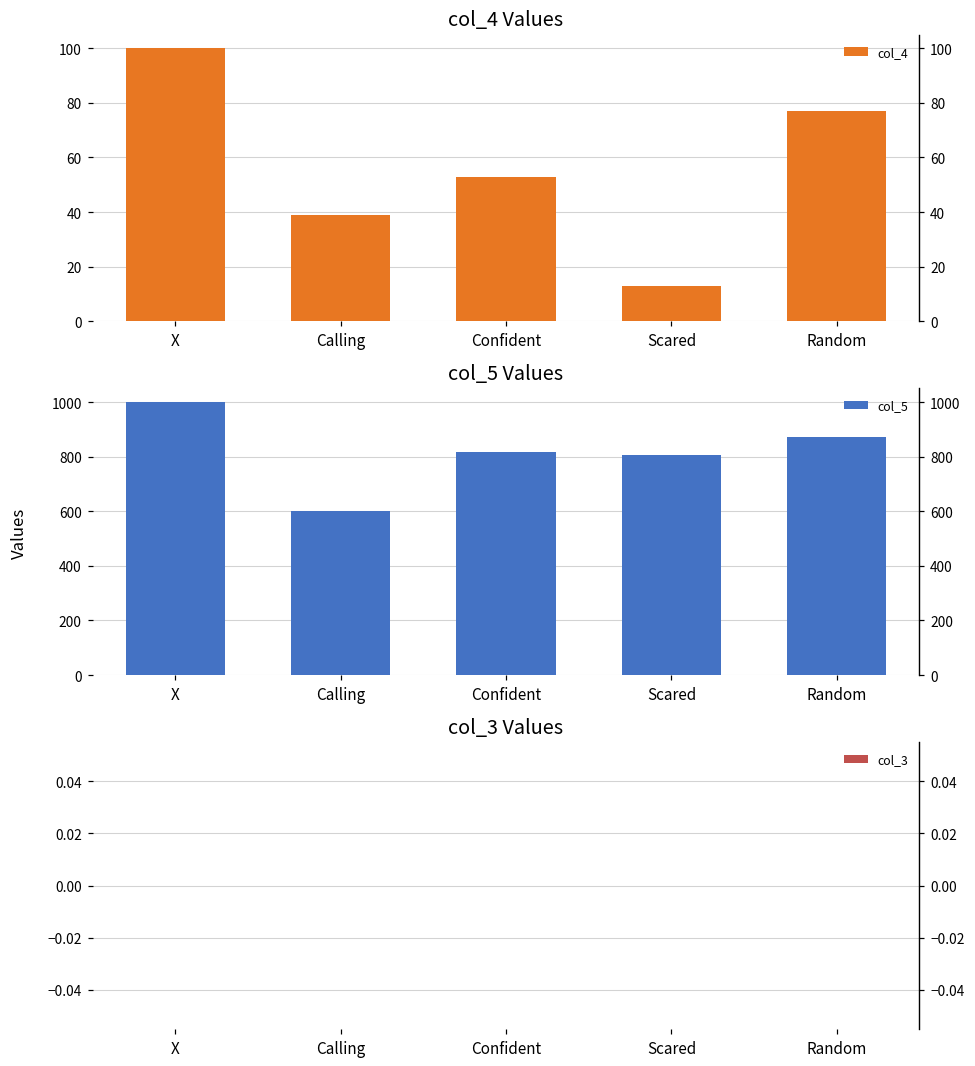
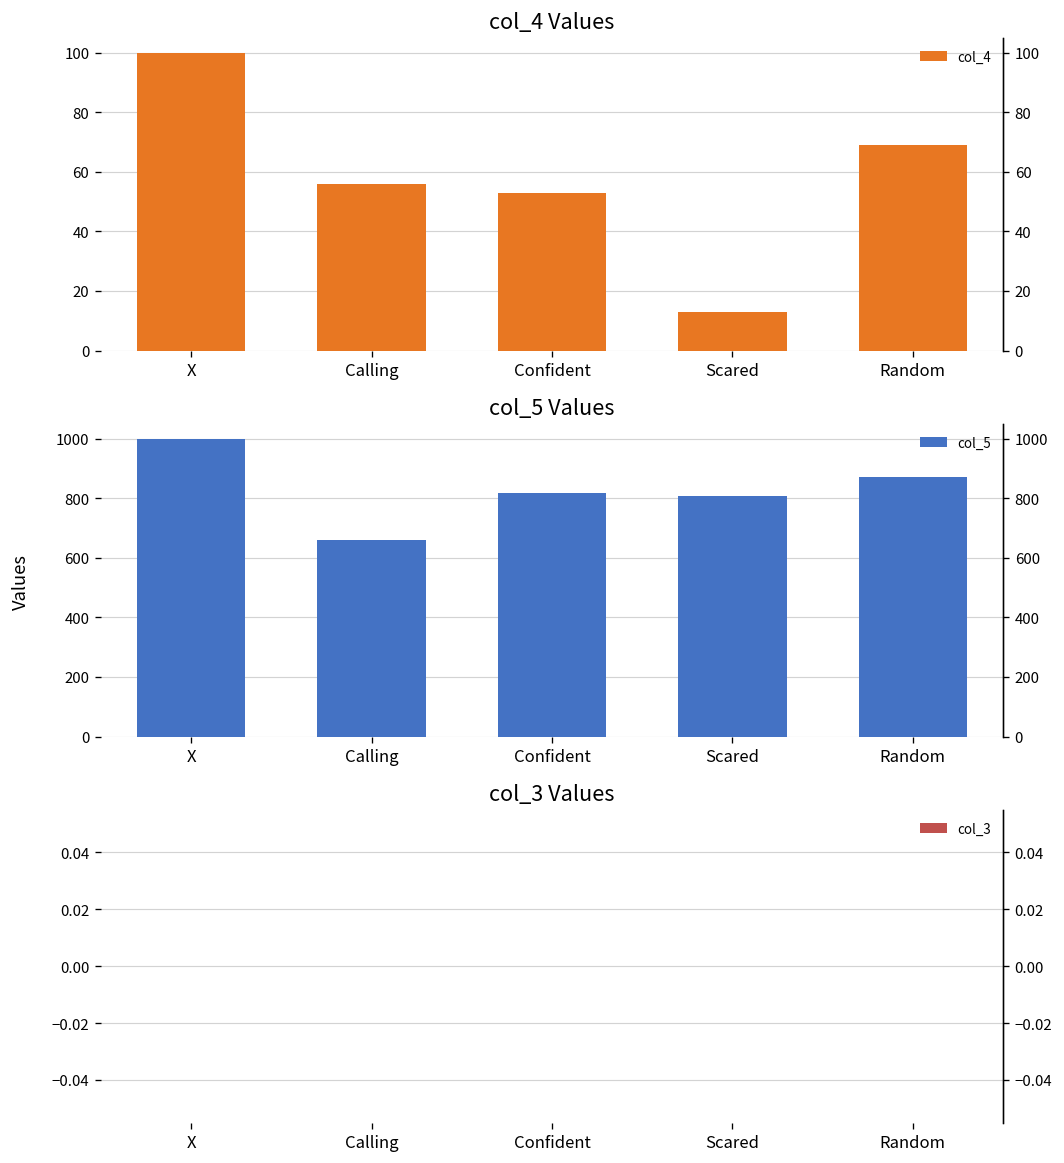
col_4 Values, Calling: 39 -> 56
col_4 Values, Random: 77 -> 69
col_5 Values, Calling: 600 -> 660
